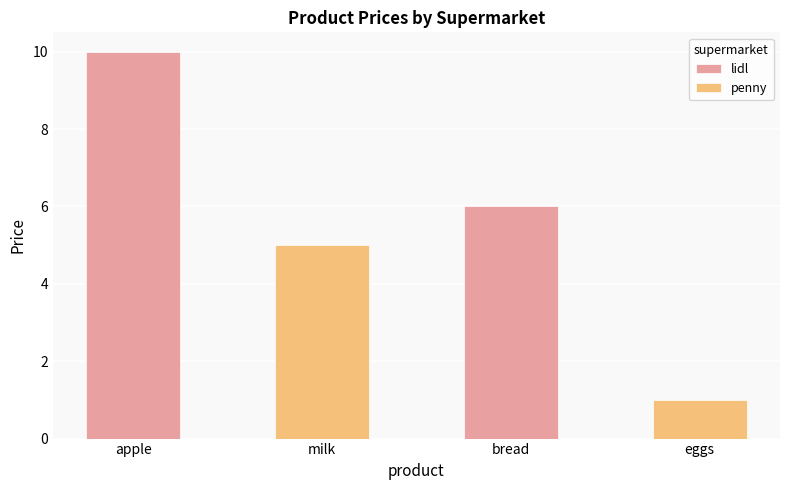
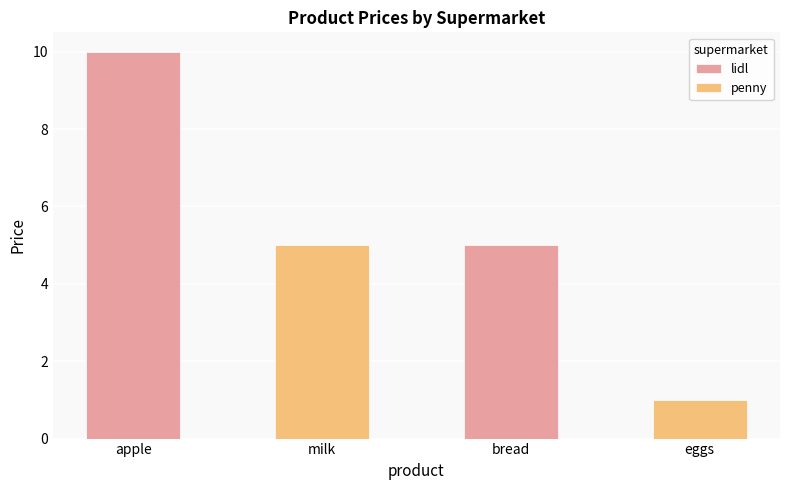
bread: 6 -> 5
